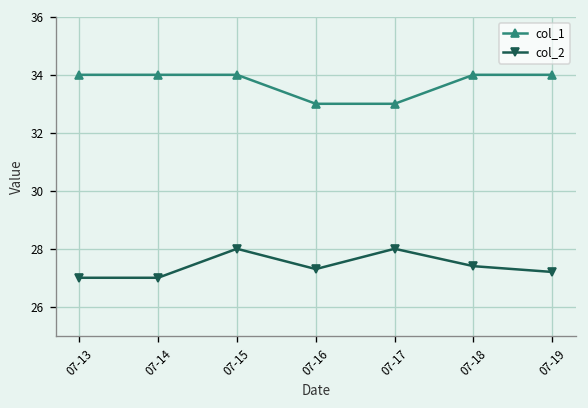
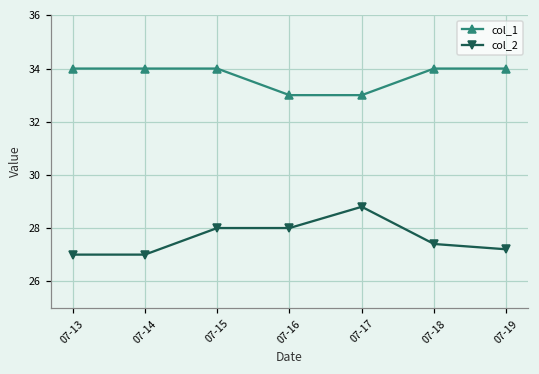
col_2, 07-16: 27.3 -> 28.0
col_2, 07-17: 28.0 -> 28.8
